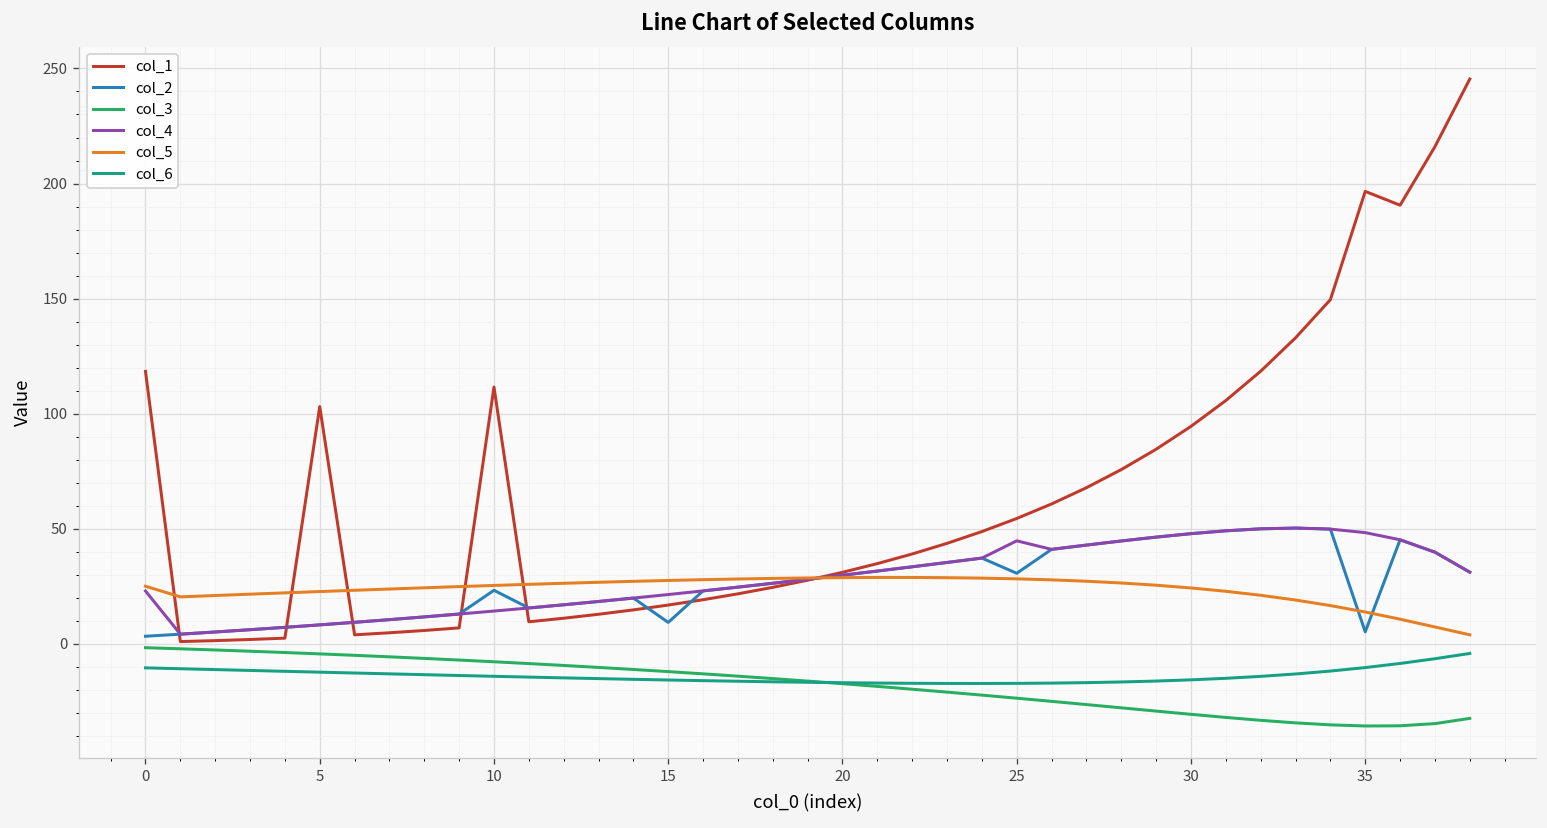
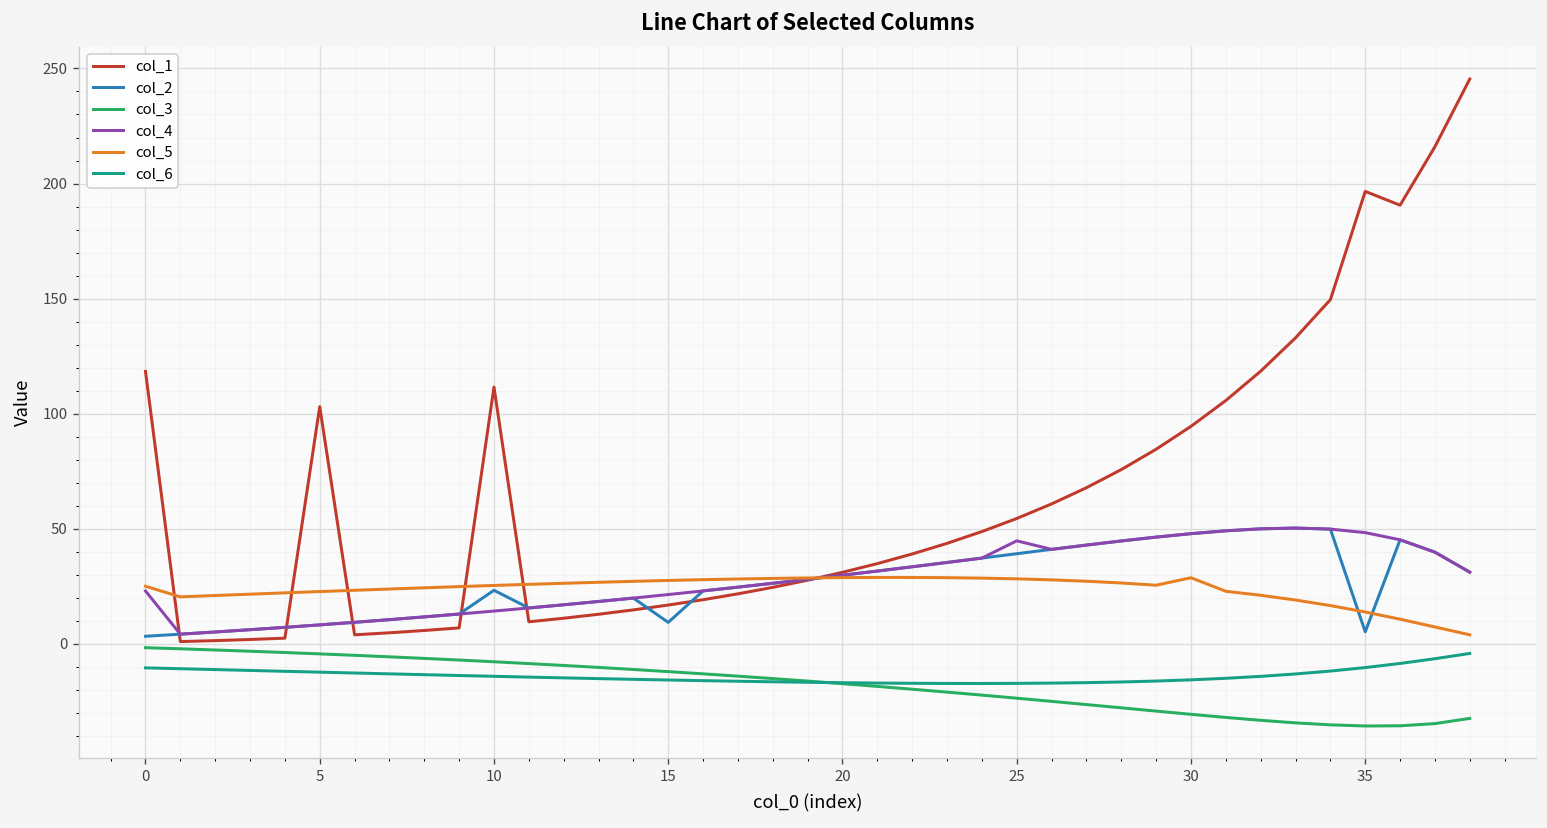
col_2, 25: 31 -> 39
col_5, 30: 24 -> 29
